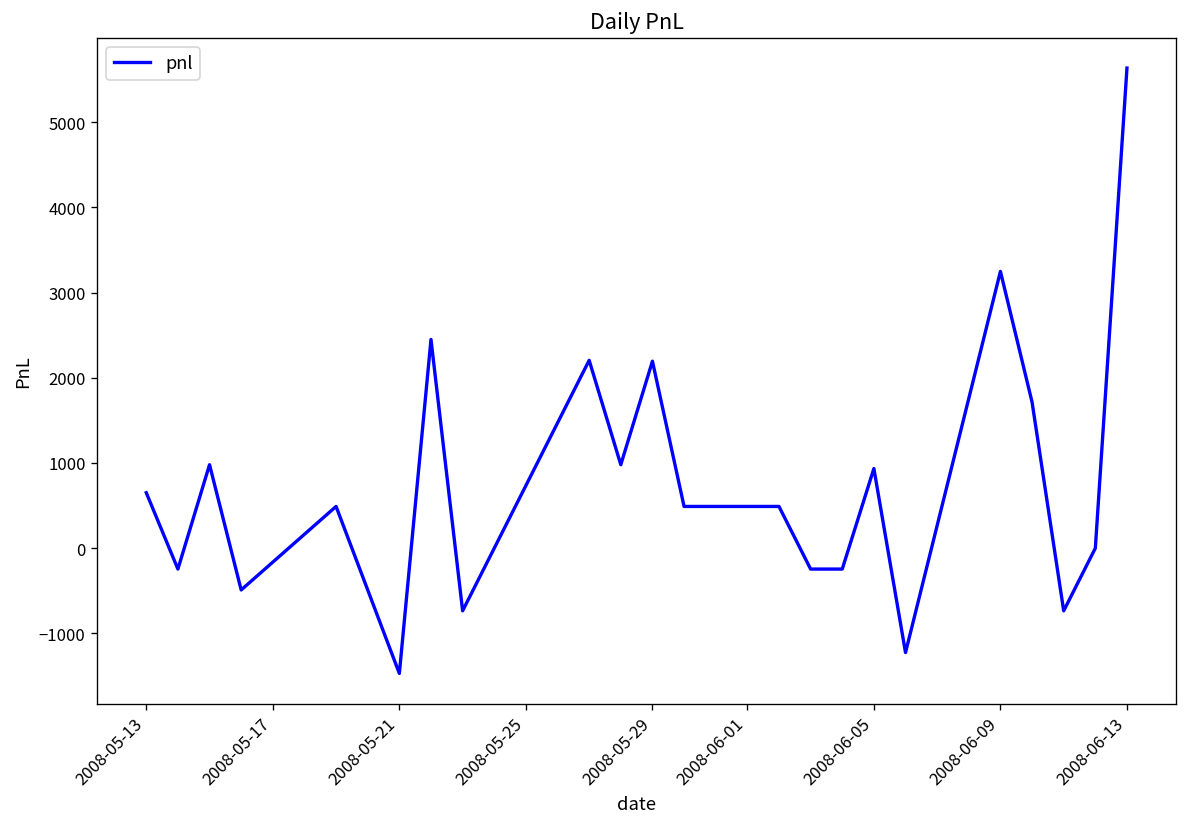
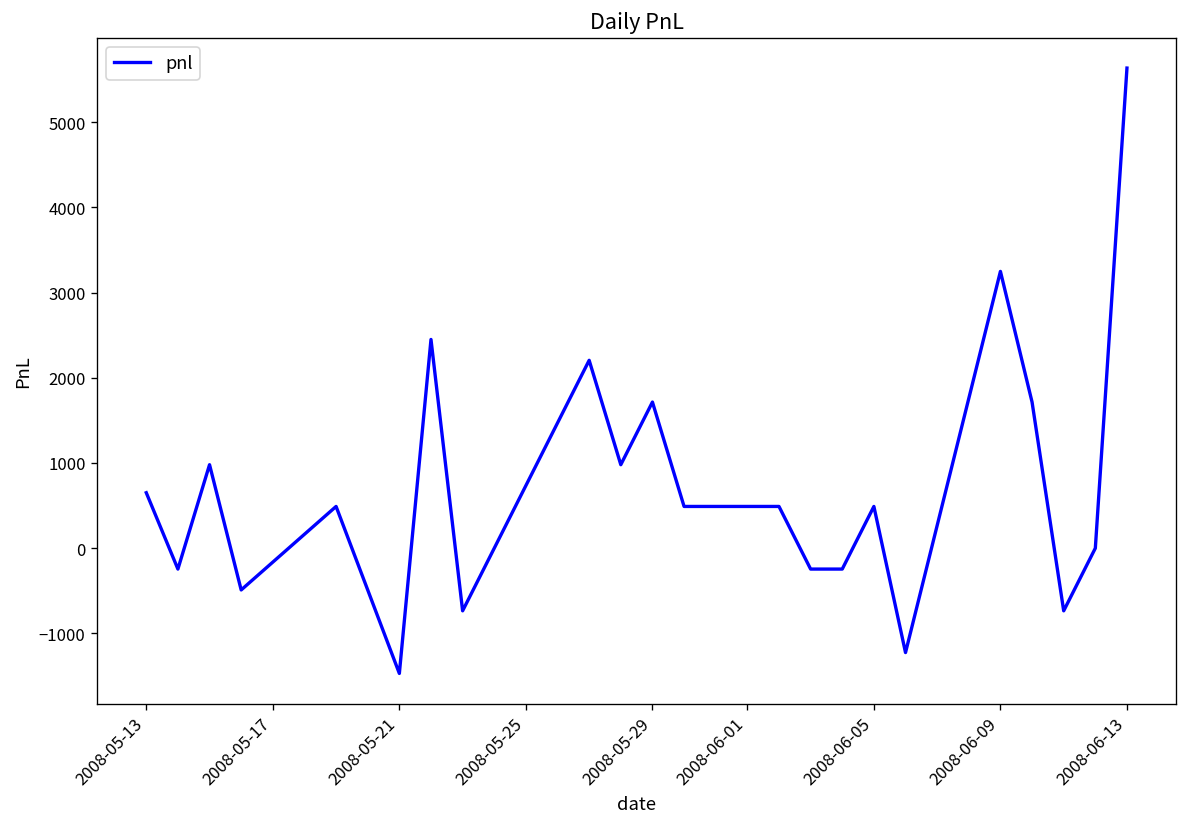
2008-05-29: 2200 -> 1700
2008-06-05: 900 -> 500
